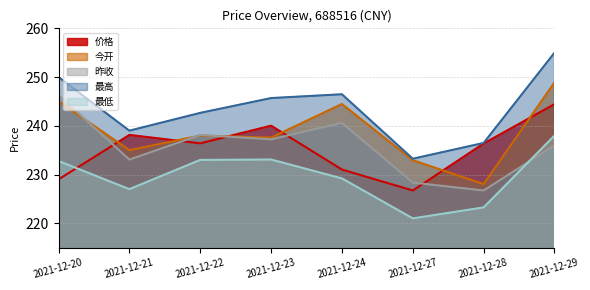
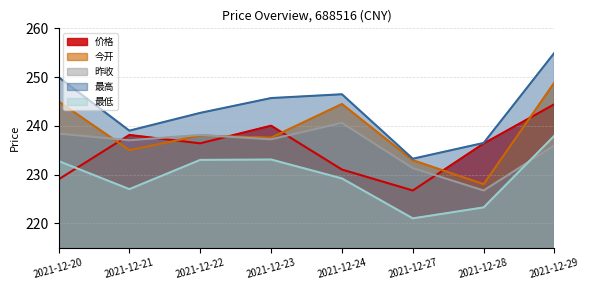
昨收, 2021-12-20: 246 -> 238
昨收, 2021-12-21: 233 -> 237
昨收, 2021-12-27: 228 -> 231
